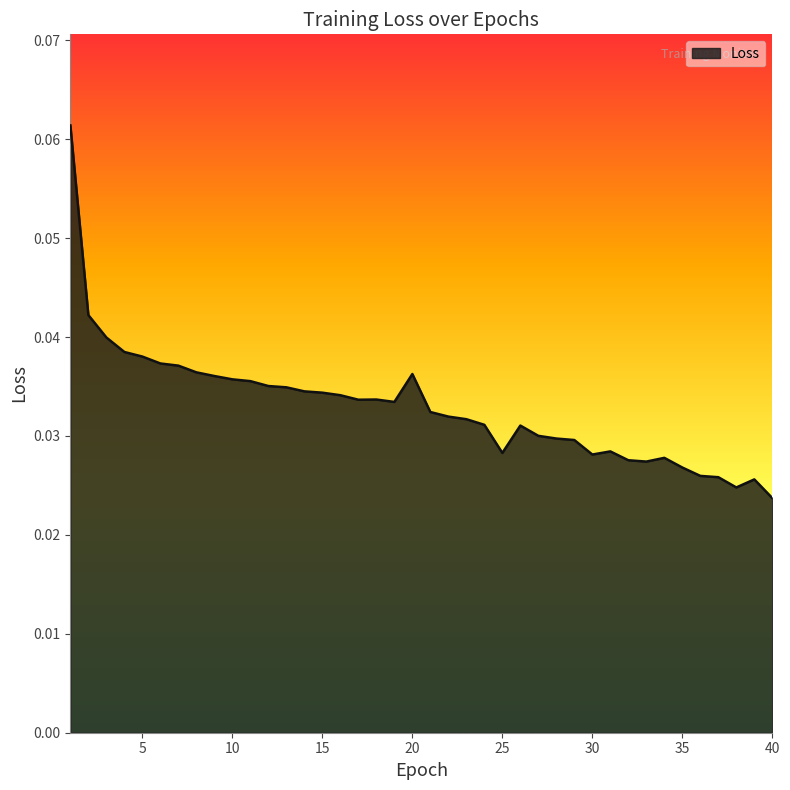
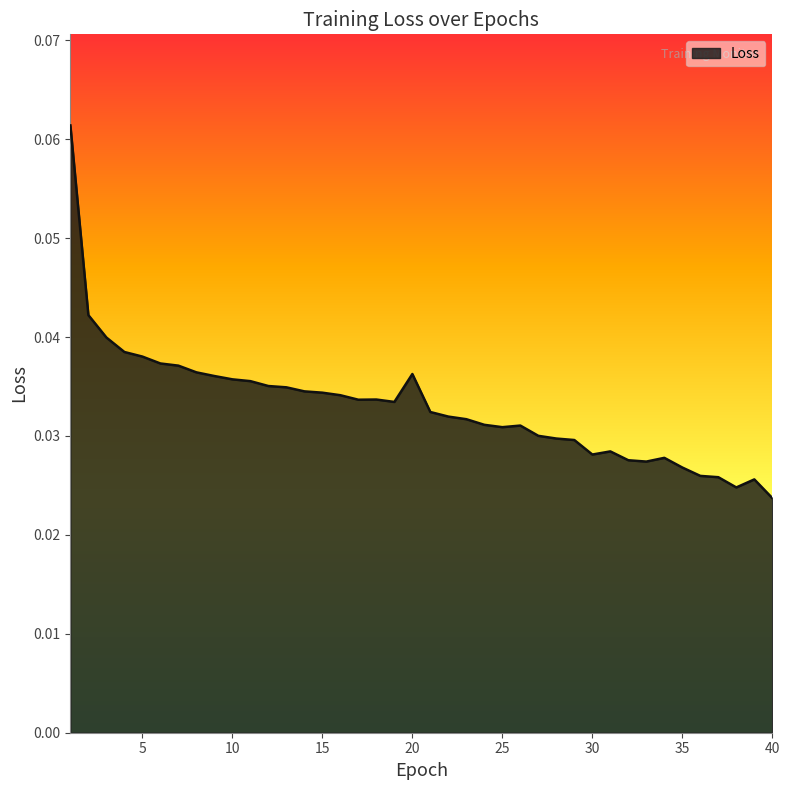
25: 0.028 -> 0.031
